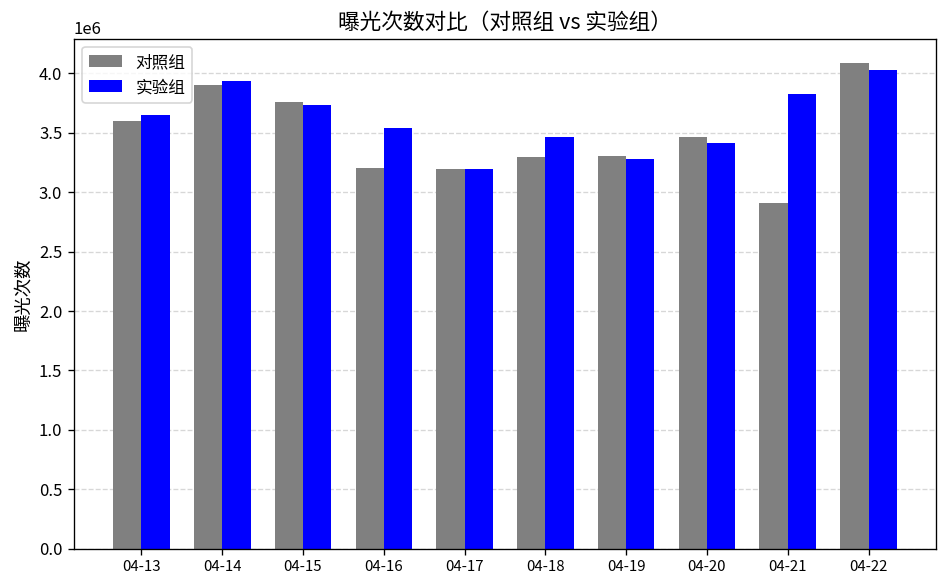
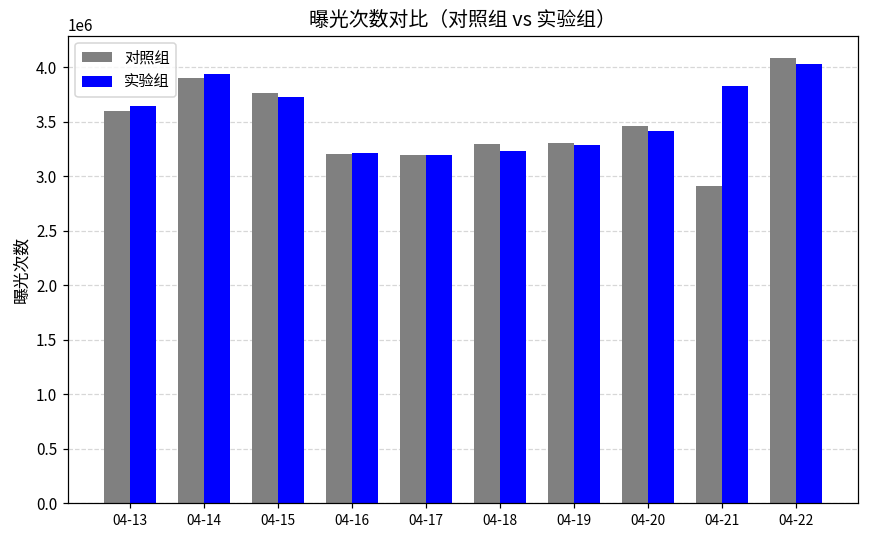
实验组, 04-16: 3500000 -> 3200000
实验组, 04-18: 3500000 -> 3200000
